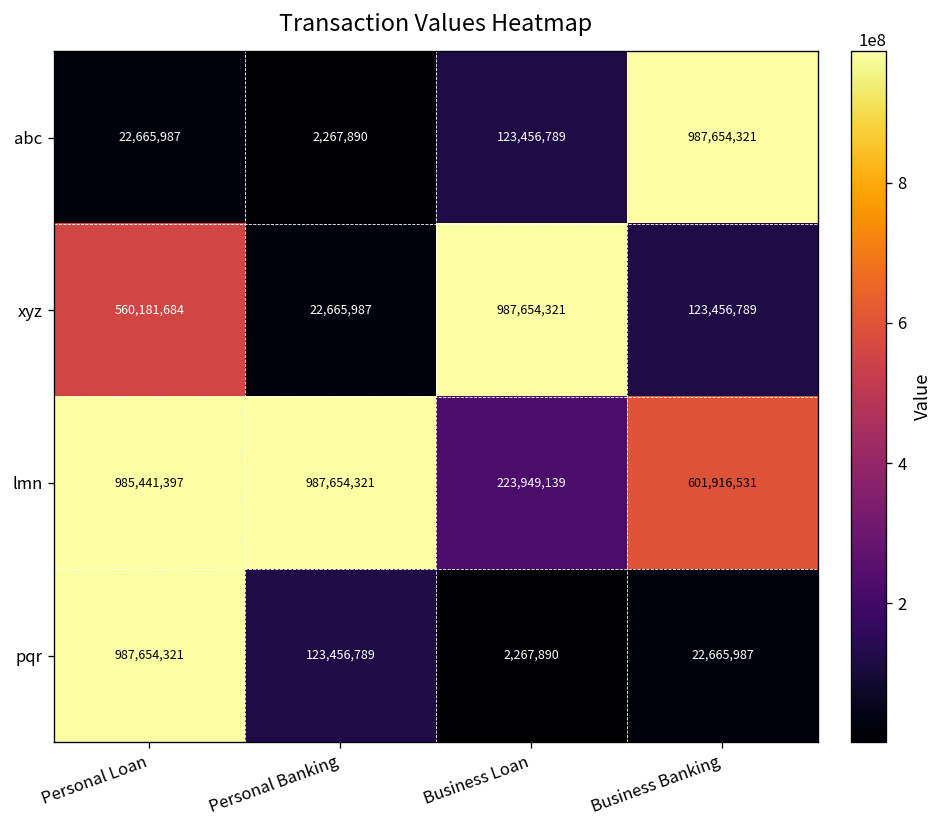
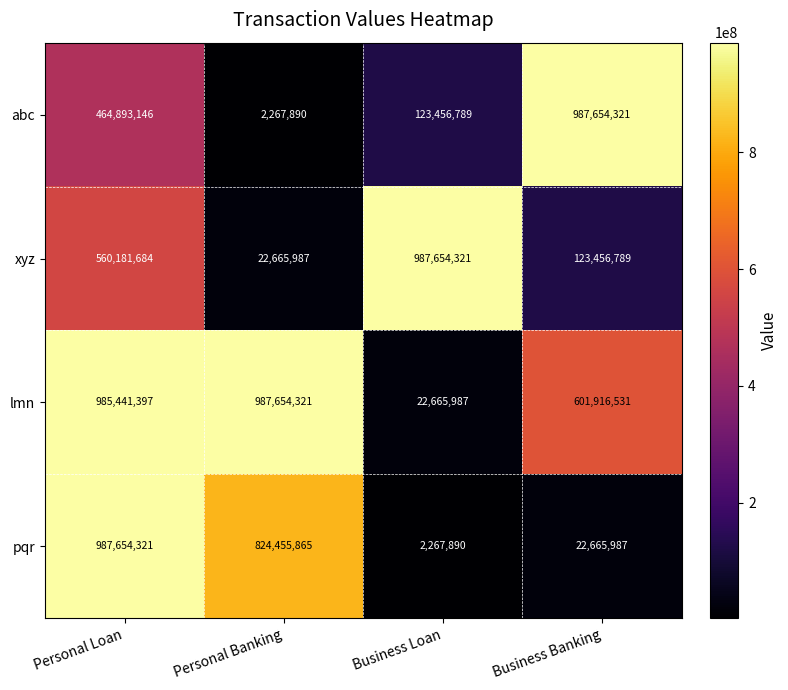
abc, Personal Loan: 22,665,987 -> 464,893,146
lmn, Business Loan: 223,949,139 -> 22,665,987
pqr, Personal Banking: 123,456,789 -> 824,455,865
